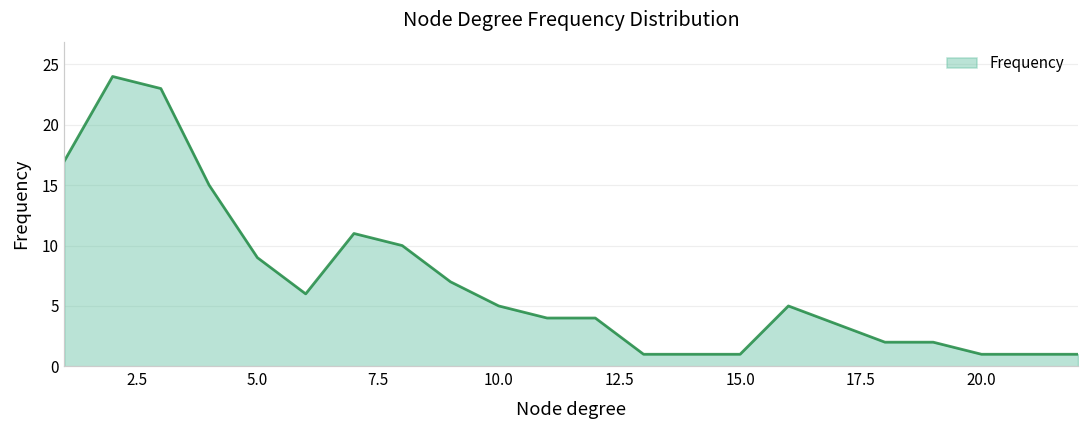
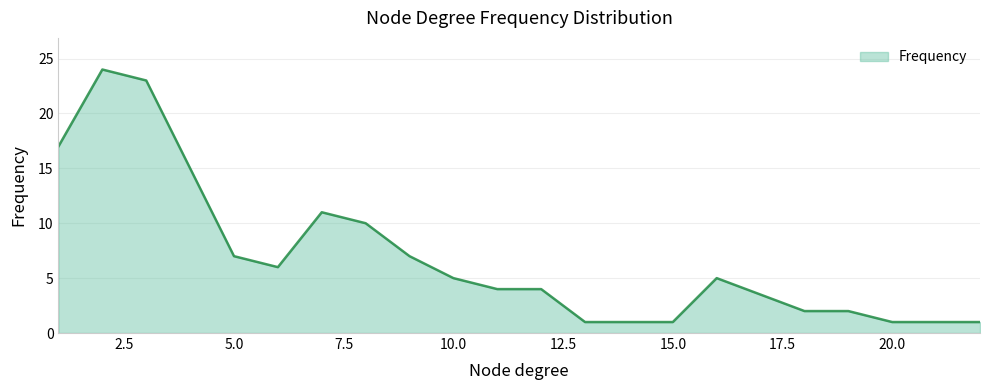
5.0: 9 -> 7
